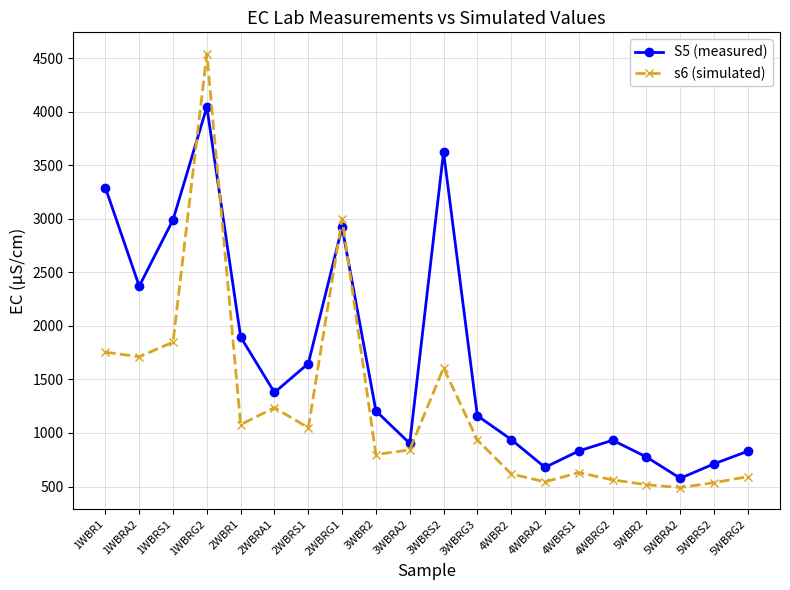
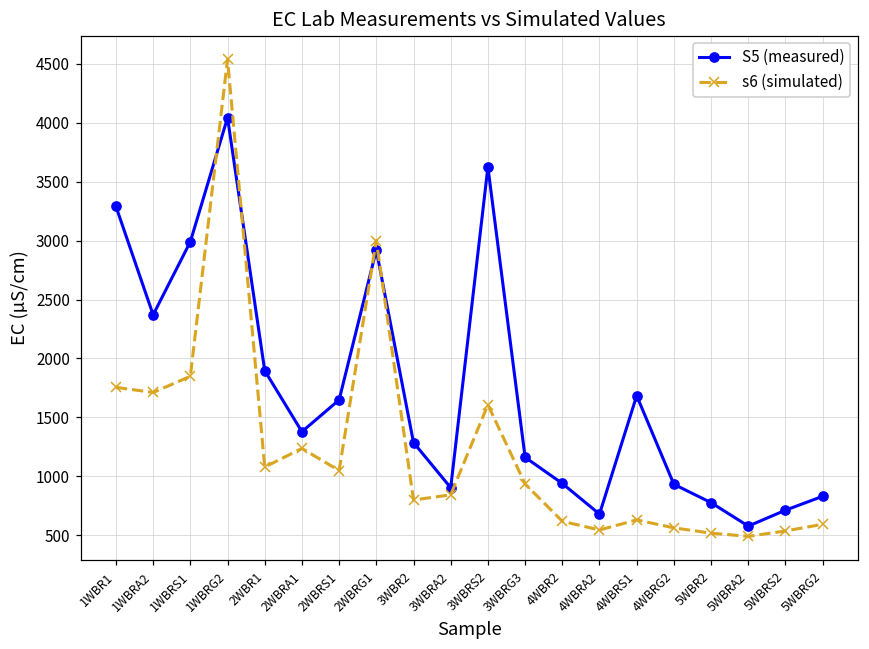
S5 (measured), 3WBR2: 1210 -> 1290
S5 (measured), 4WBRS1: 830 -> 1680
